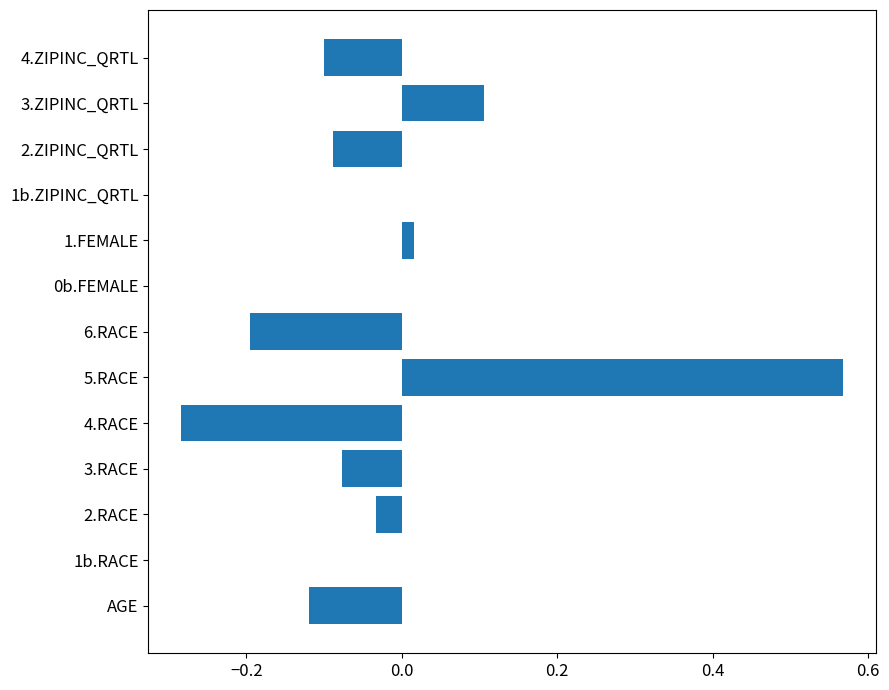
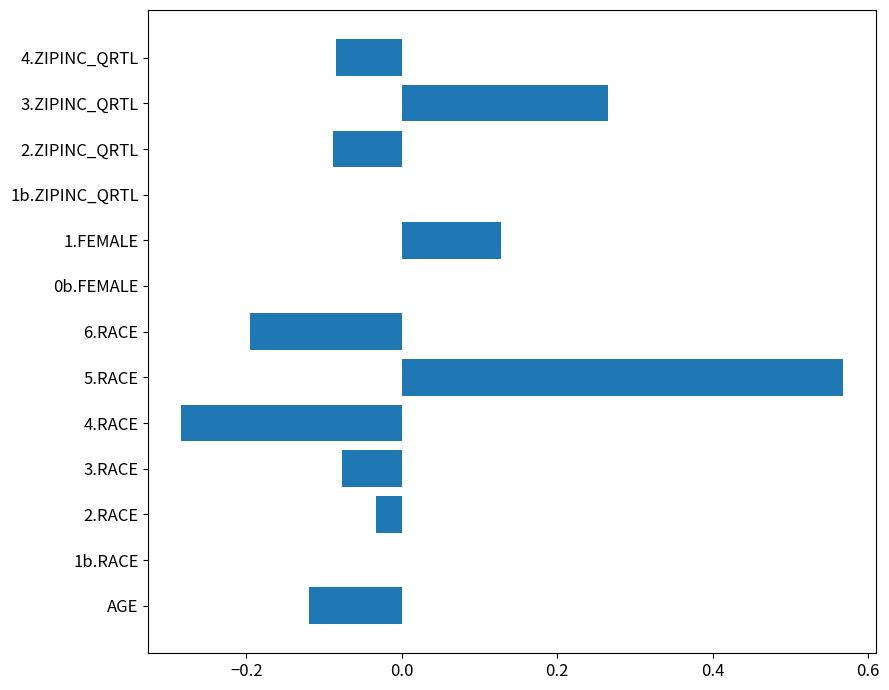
4.ZIPINC_QRTL: -0.10 -> -0.09
3.ZIPINC_QRTL: 0.11 -> 0.27
1.FEMALE: 0.02 -> 0.13
